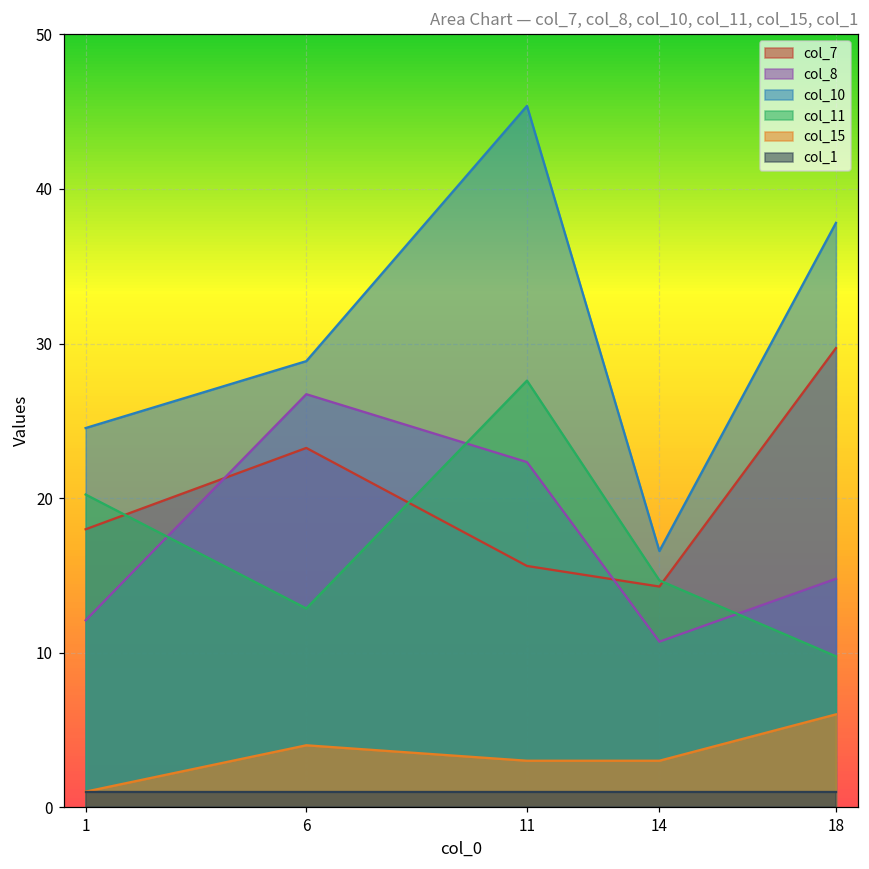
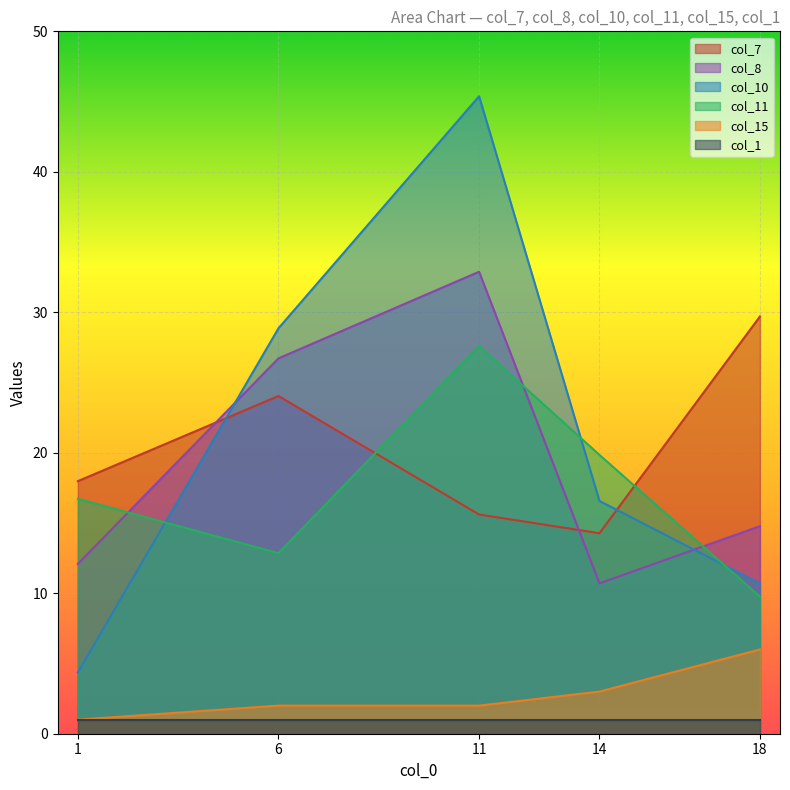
col_10, 1: 24.5 -> 4.4
col_11, 1: 20.2 -> 16.7
col_7, 6: 23.2 -> 24.0
col_15, 6: 4 -> 2
col_8, 11: 22.3 -> 32.9
col_15, 11: 3 -> 2
col_11, 14: 14.7 -> 19.8
col_10, 18: 37.8 -> 10.7
